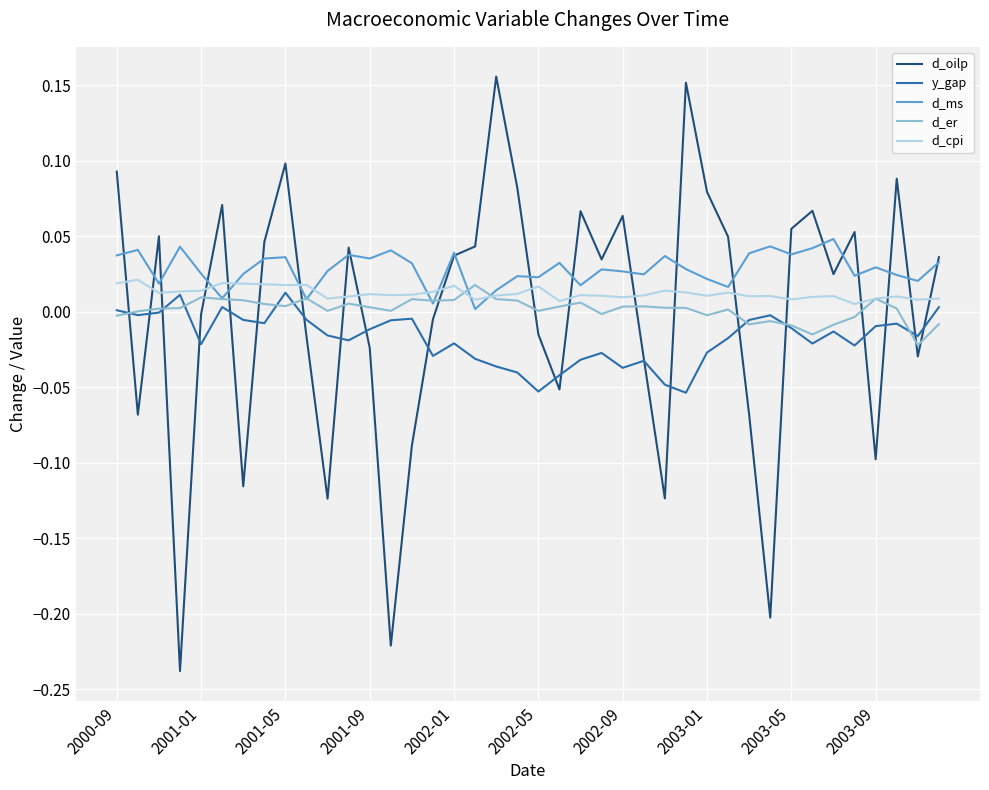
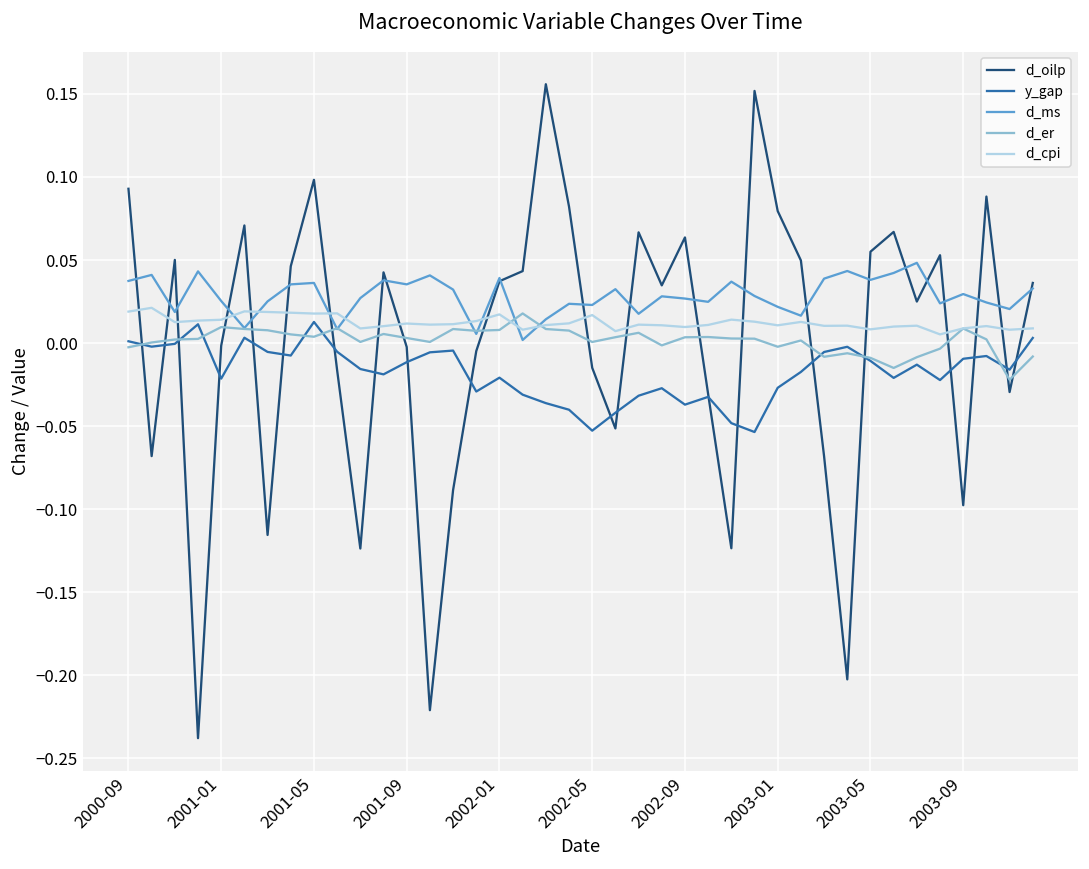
d_oilp, 2001-09: -0.024 -> -0.002
